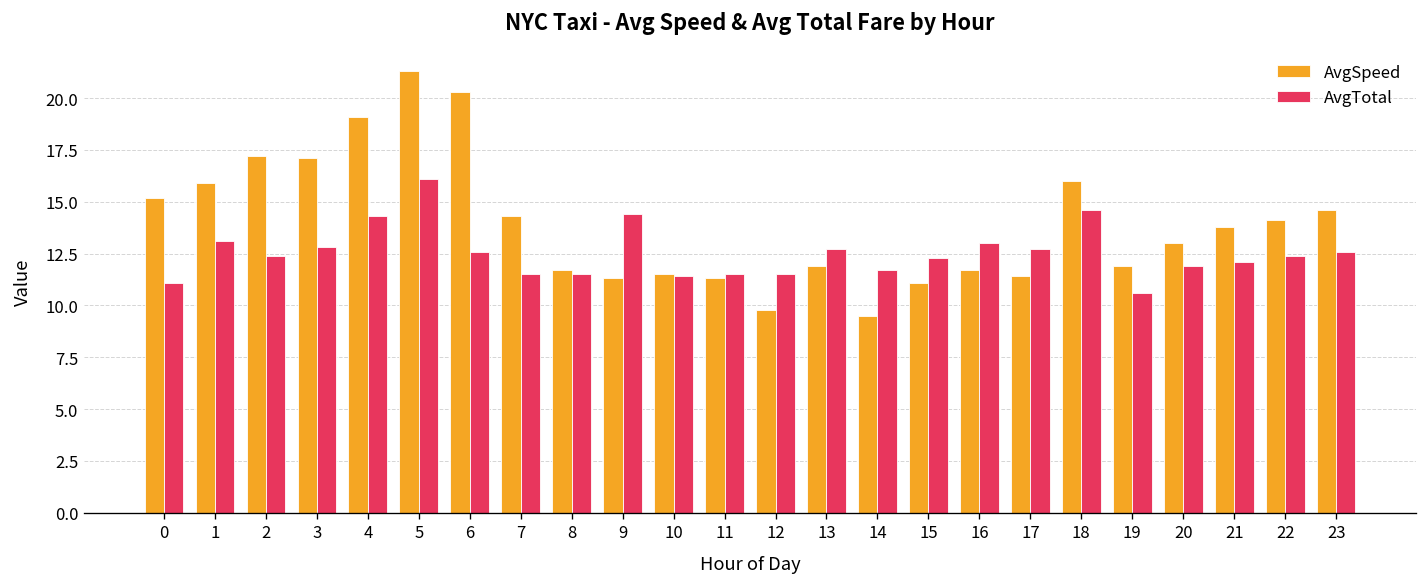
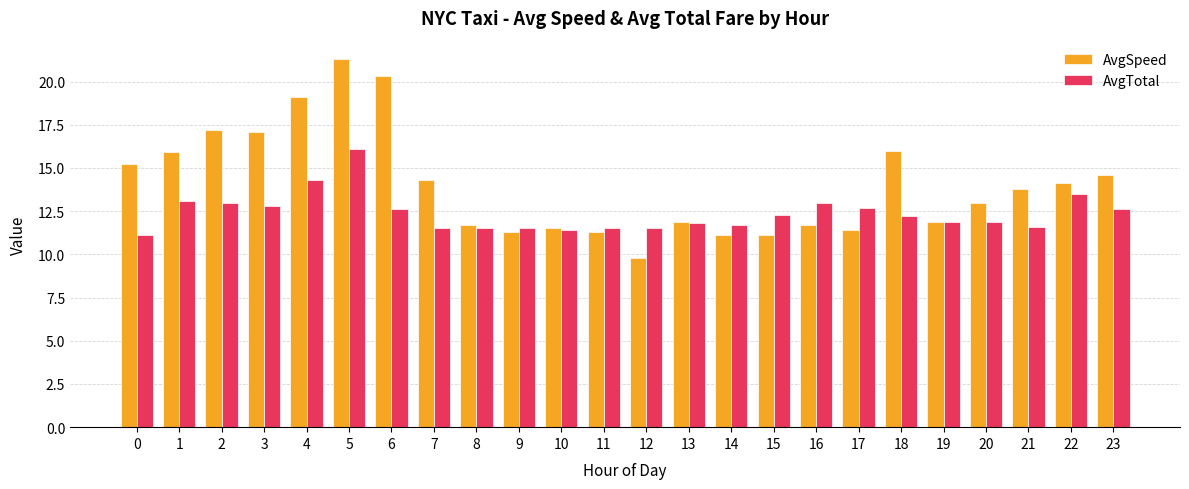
AvgTotal, 2: 12.4 -> 13.0
AvgTotal, 9: 14.4 -> 11.5
AvgTotal, 13: 12.7 -> 11.8
AvgSpeed, 14: 9.5 -> 11.1
AvgTotal, 18: 14.6 -> 12.2
AvgTotal, 19: 10.6 -> 11.9
AvgTotal, 21: 12.1 -> 11.6
AvgTotal, 22: 12.4 -> 13.5
